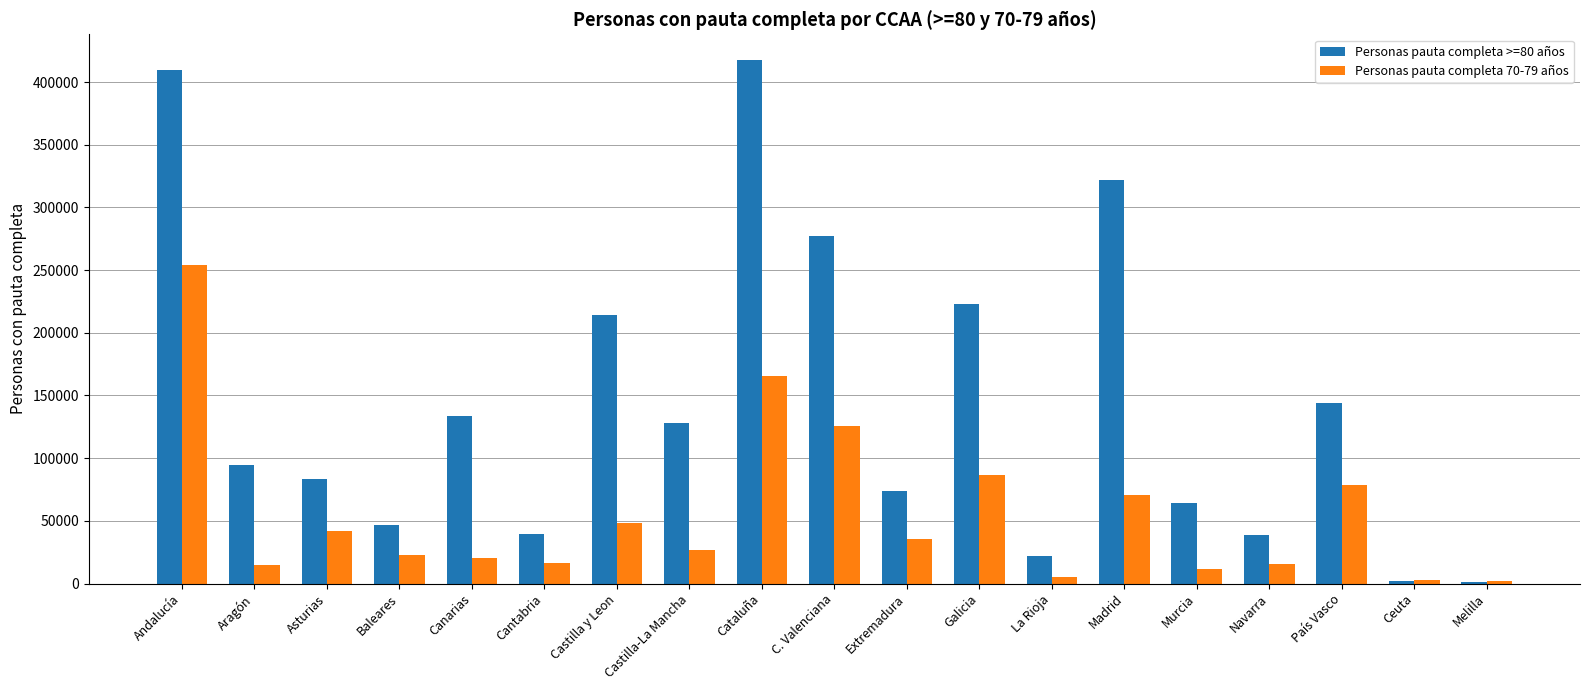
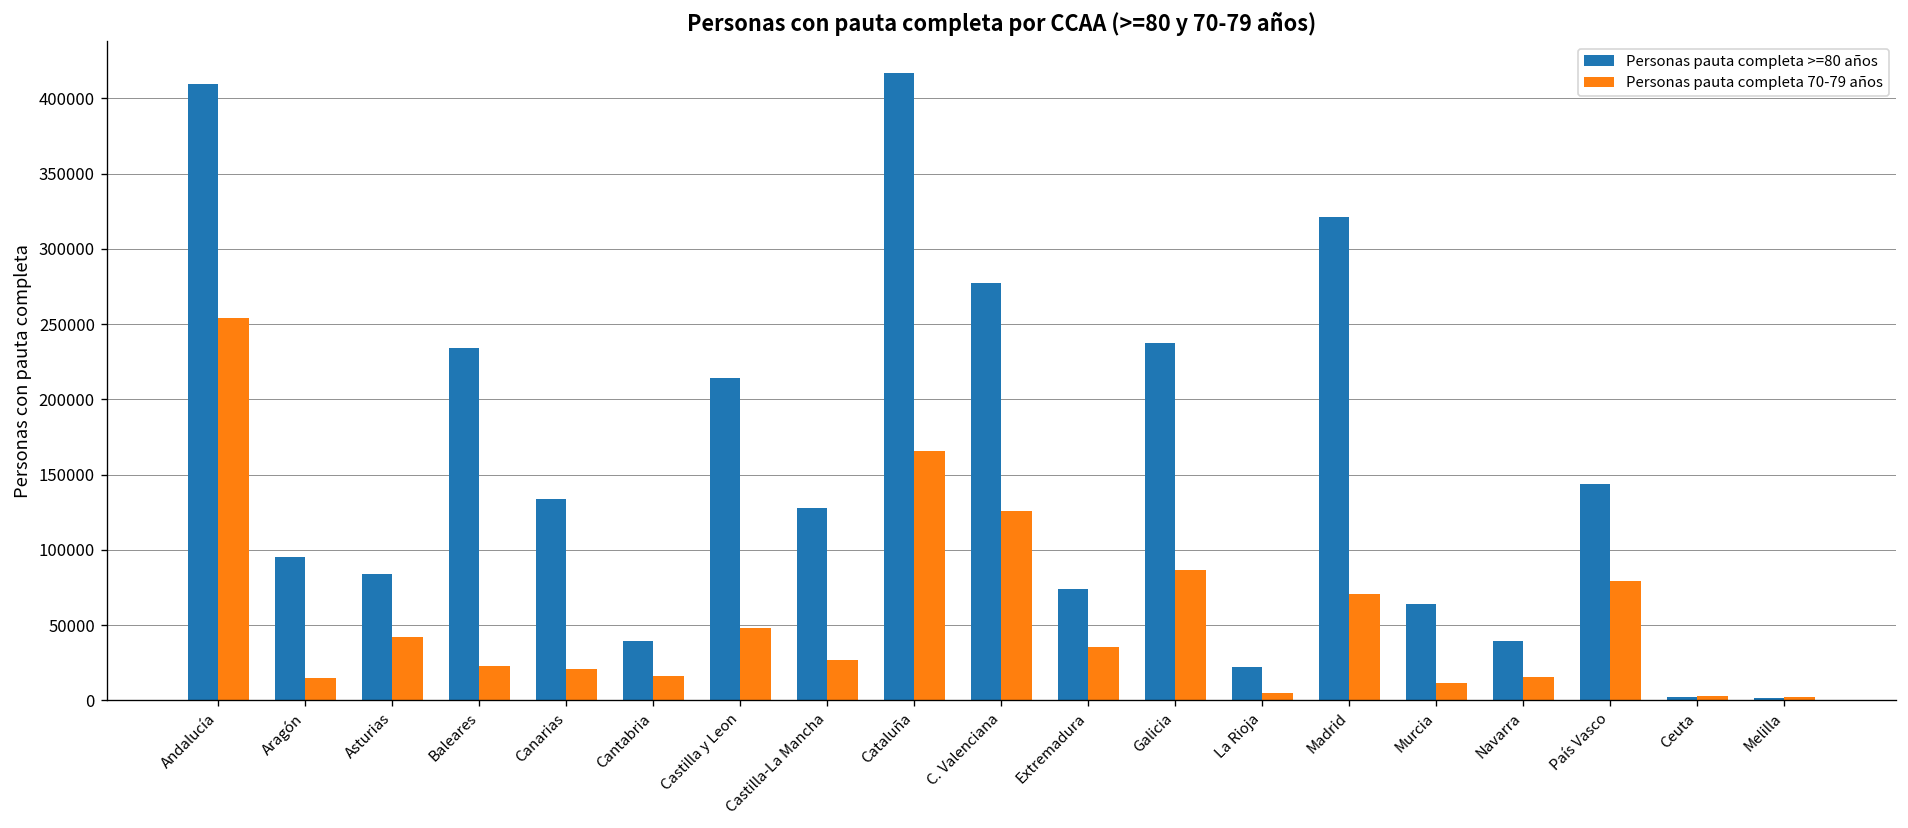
Personas pauta completa >=80 años, Baleares: 46000 -> 234000
Personas pauta completa >=80 años, Galicia: 223000 -> 237000
